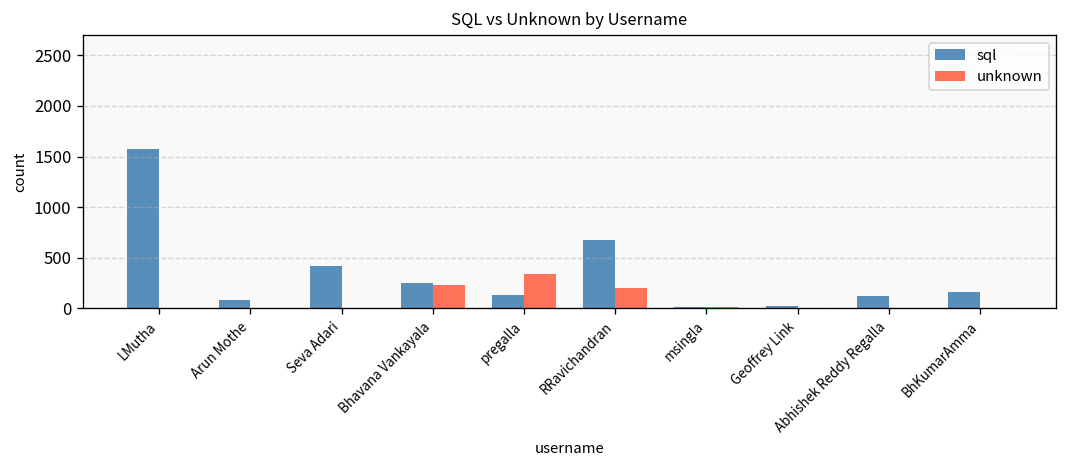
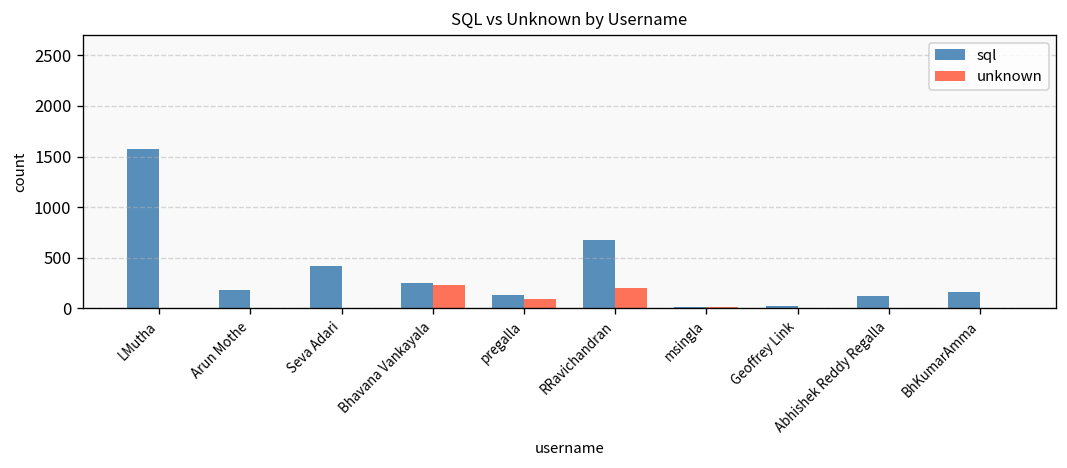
sql, Arun Mothe: 100 -> 200
unknown, pregalla: 300 -> 100
